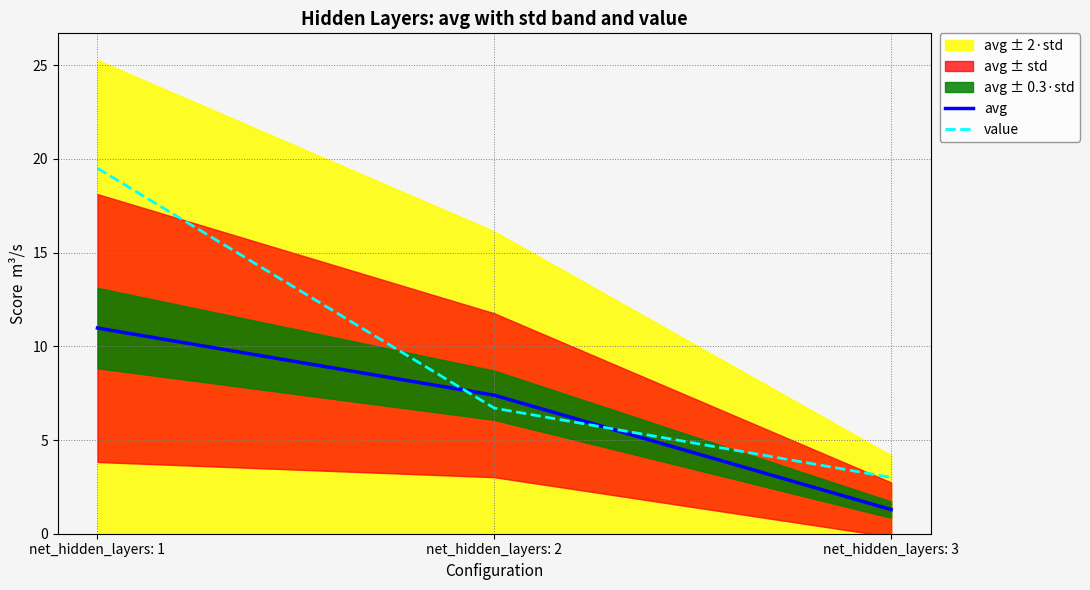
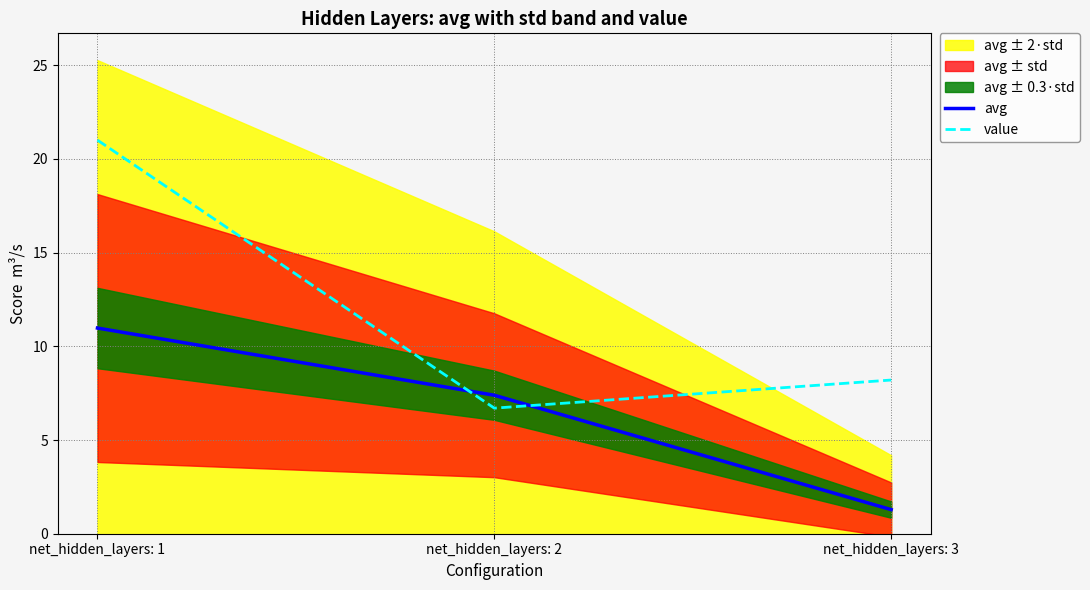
value, net_hidden_layers: 1: 19.5 -> 21.0
value, net_hidden_layers: 3: 3.0 -> 8.2
